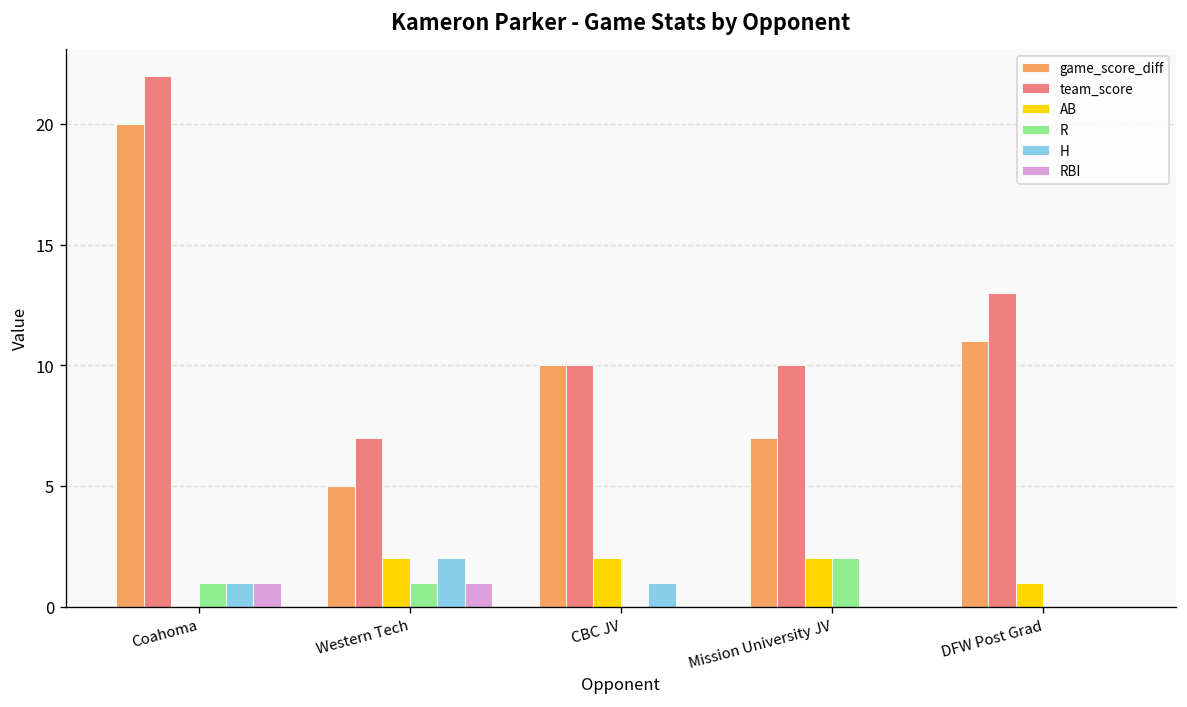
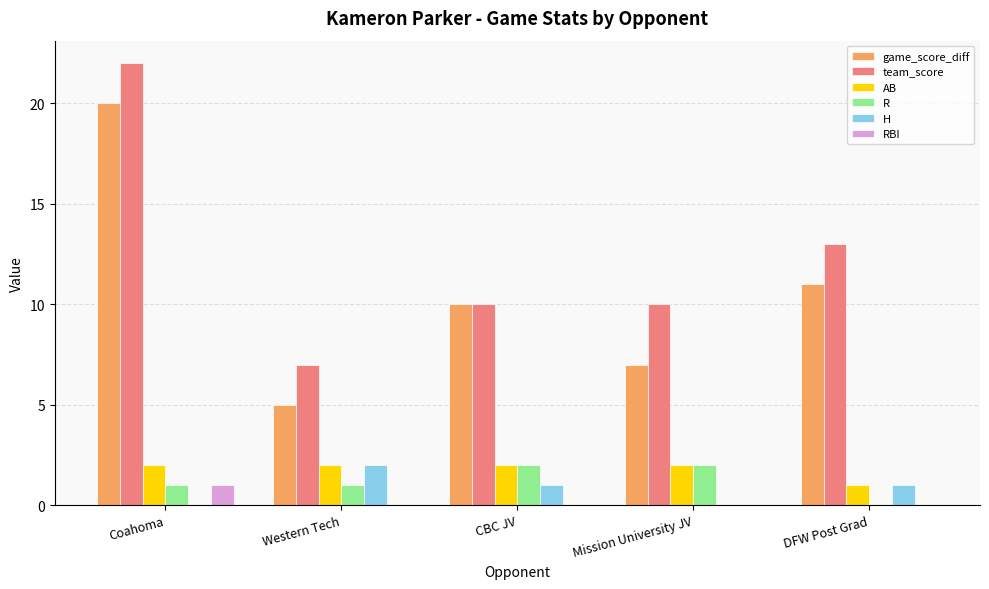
AB, Coahoma: 0 -> 2
H, Coahoma: 1 -> 0
RBI, Western Tech: 1 -> 0
R, CBC JV: 0 -> 2
H, DFW Post Grad: 0 -> 1
